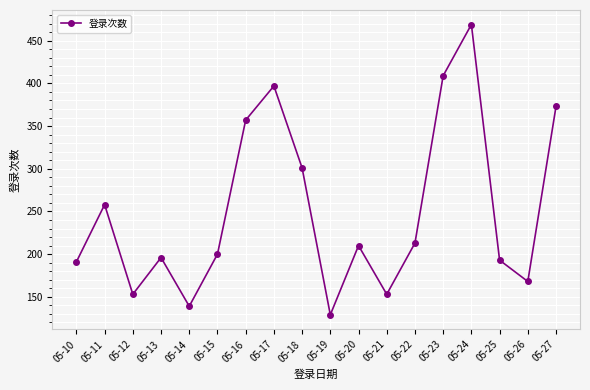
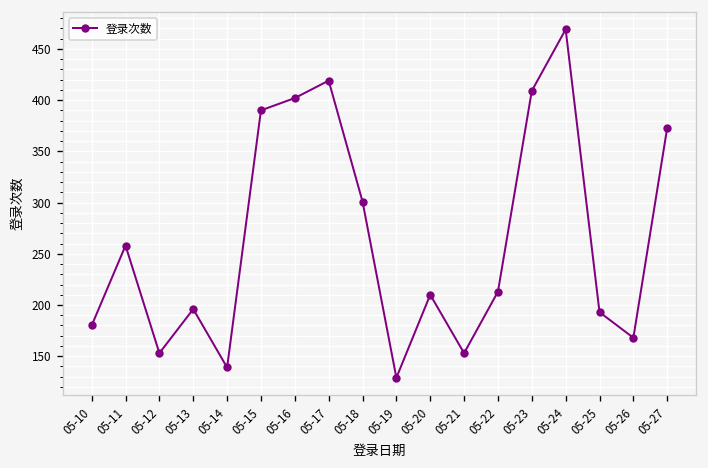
05-10: 190 -> 180
05-15: 200 -> 390
05-16: 360 -> 400
05-17: 400 -> 420
